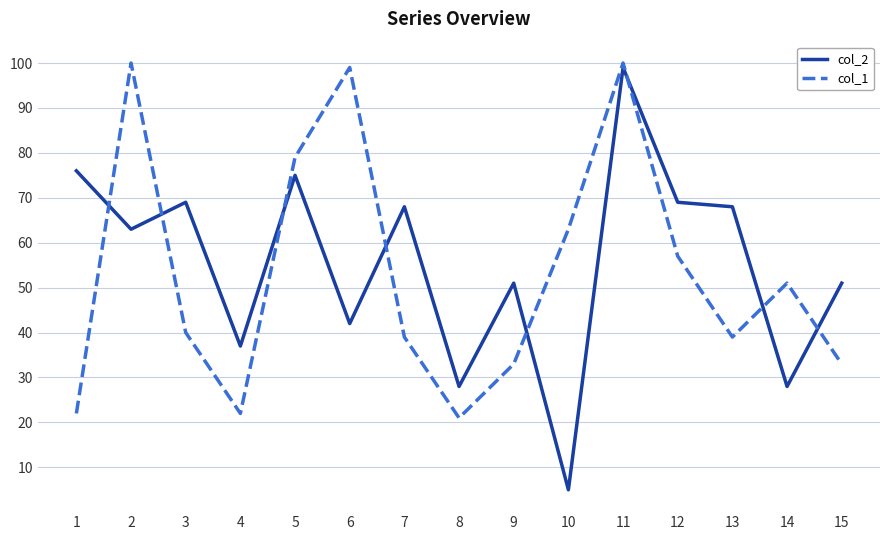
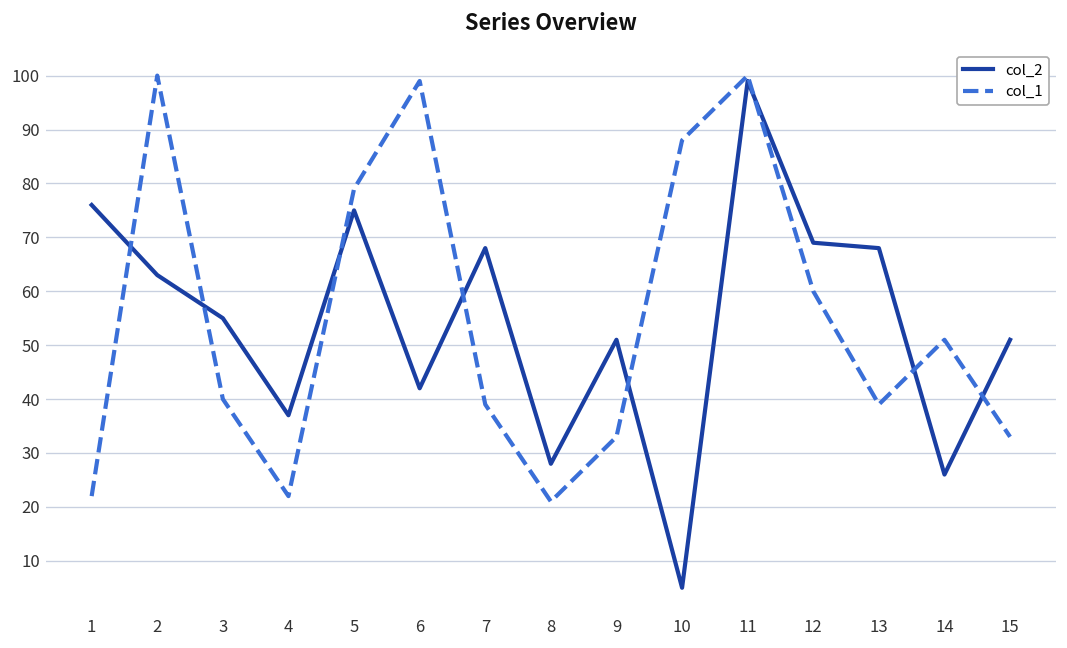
col_2, 3: 69 -> 55
col_1, 10: 63 -> 88
col_1, 12: 57 -> 60
col_2, 14: 28 -> 26
